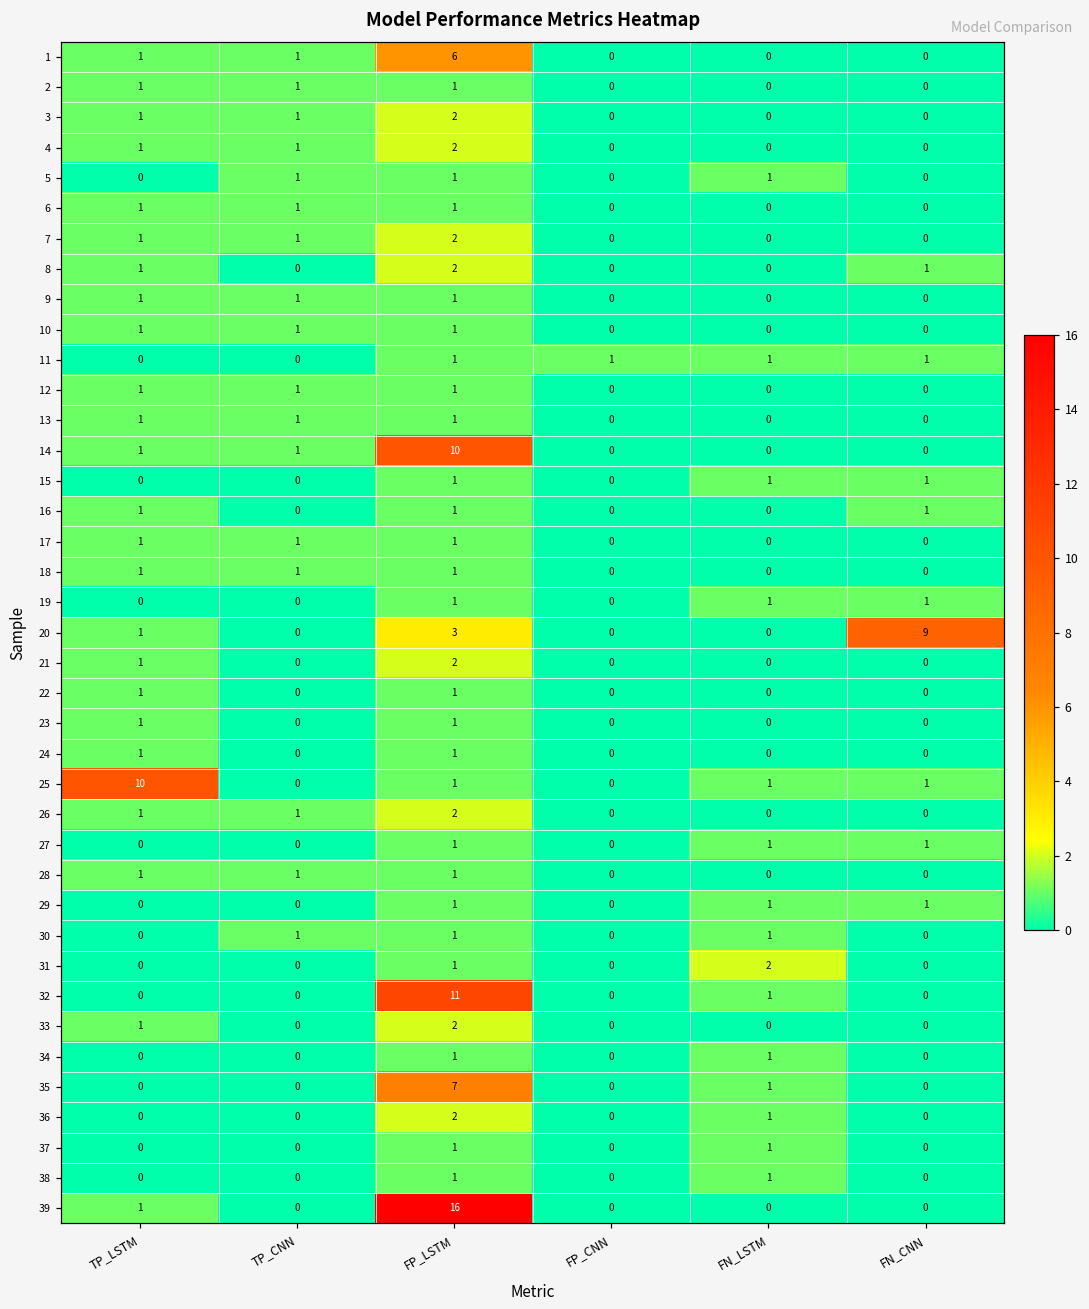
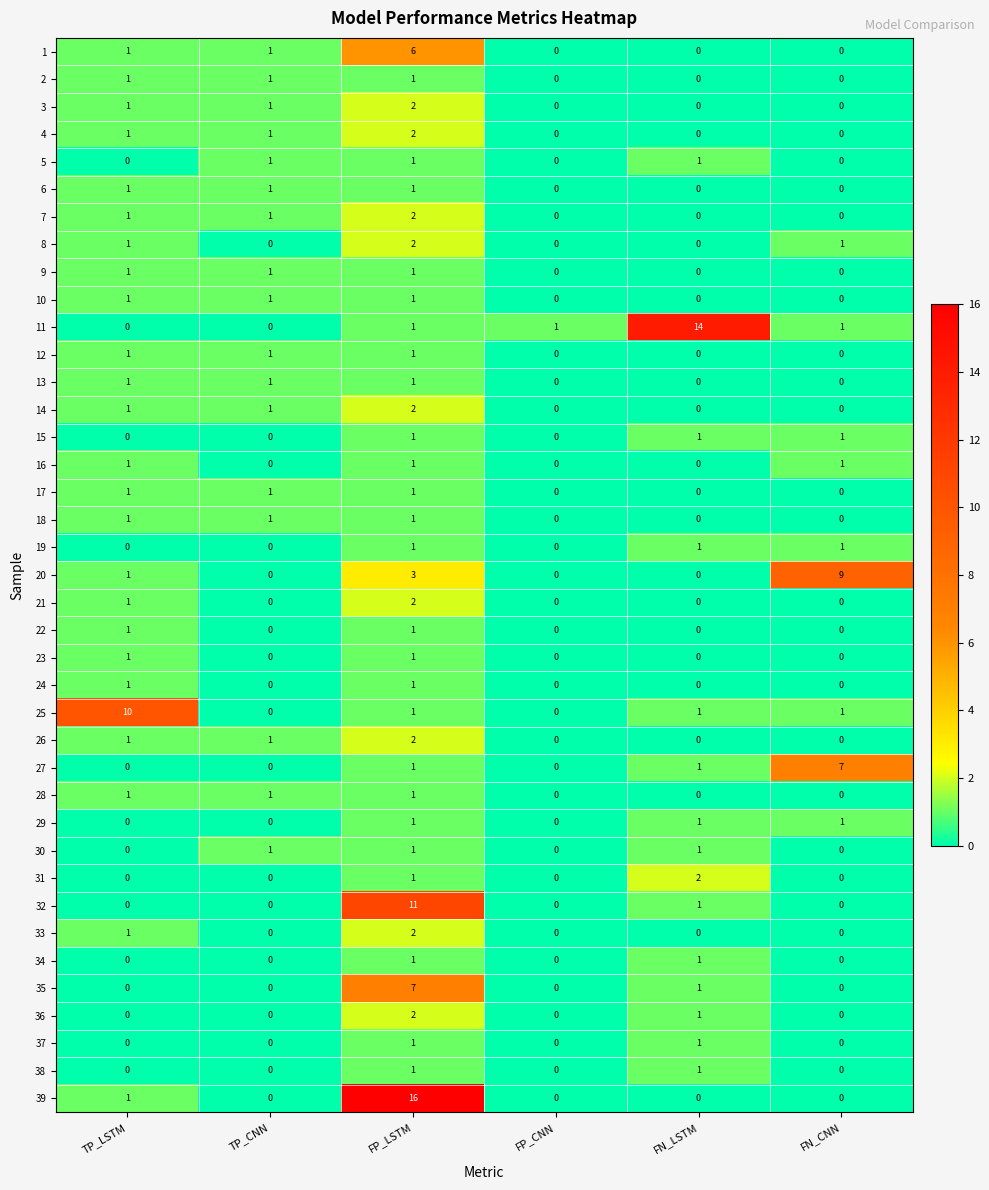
11, FN_LSTM: 1 -> 14
14, FP_LSTM: 10 -> 2
27, FN_CNN: 1 -> 7
